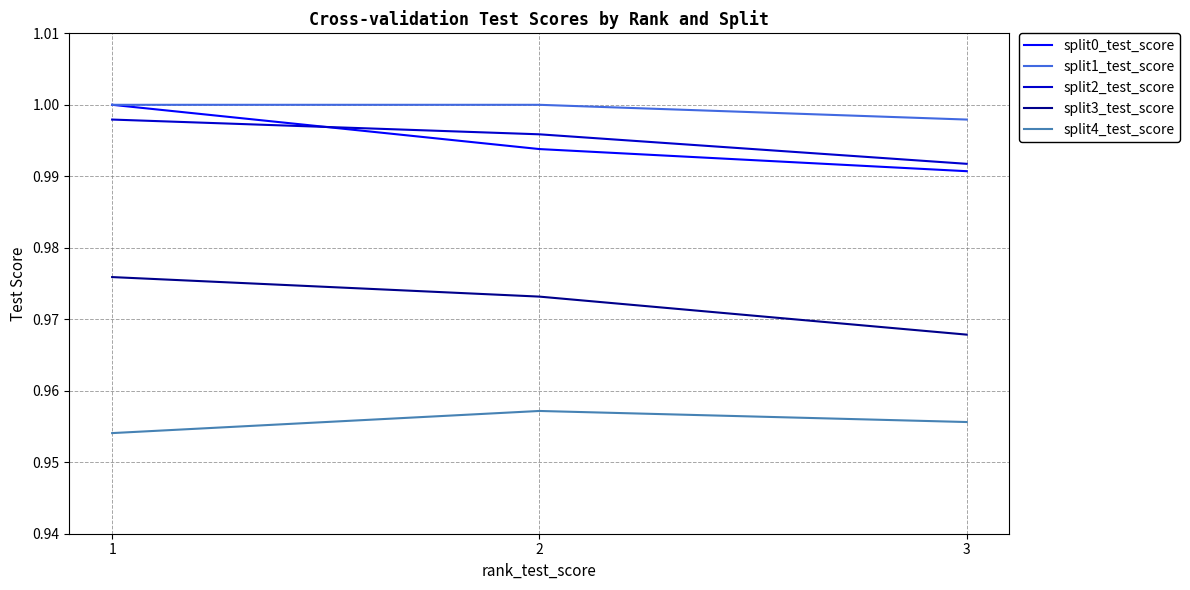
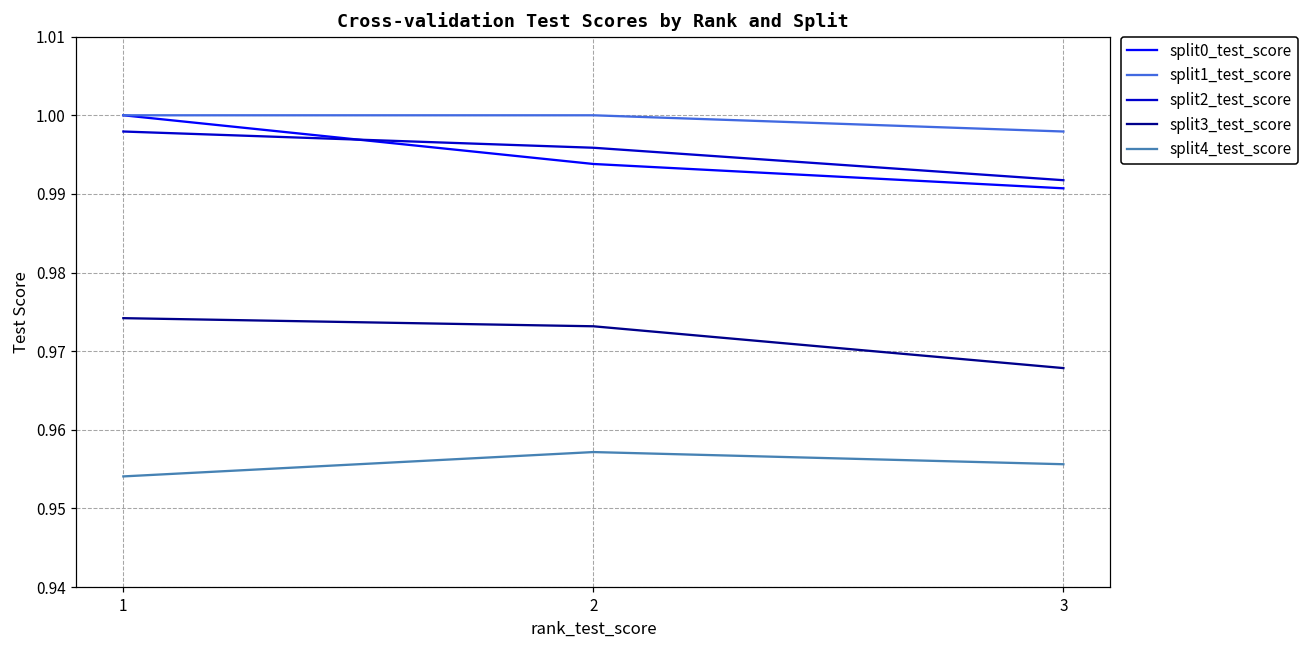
split3_test_score, 1: 0.976 -> 0.974
